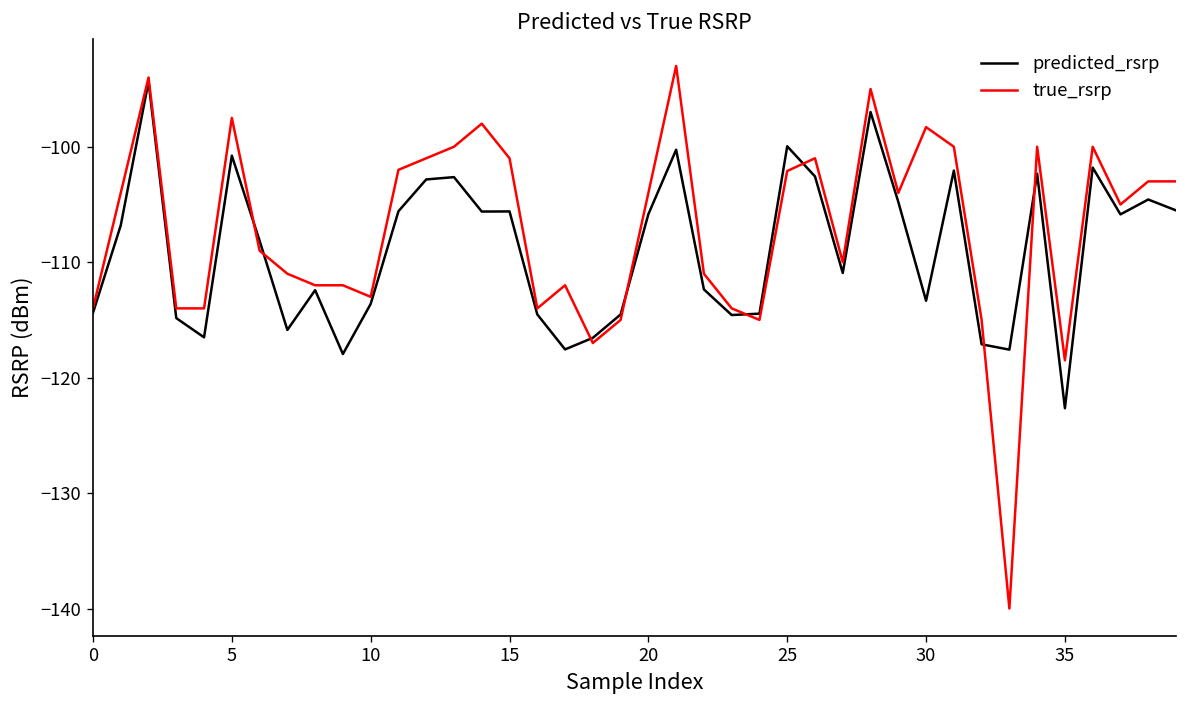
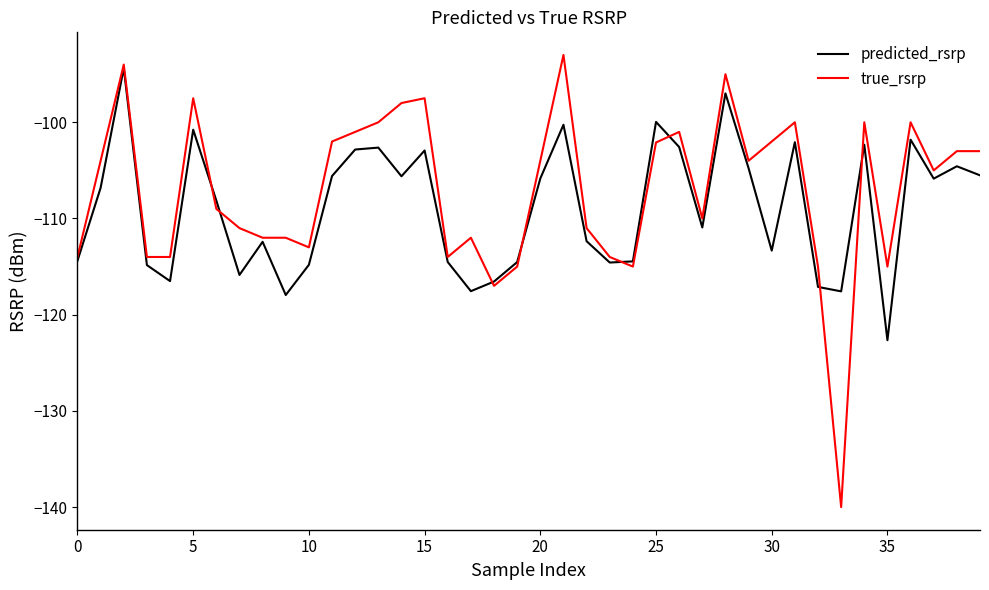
predicted_rsrp, 10: -114 -> -115
predicted_rsrp, 15: -106 -> -103
true_rsrp, 15: -101 -> -98
true_rsrp, 30: -98 -> -102
true_rsrp, 35: -119 -> -115
